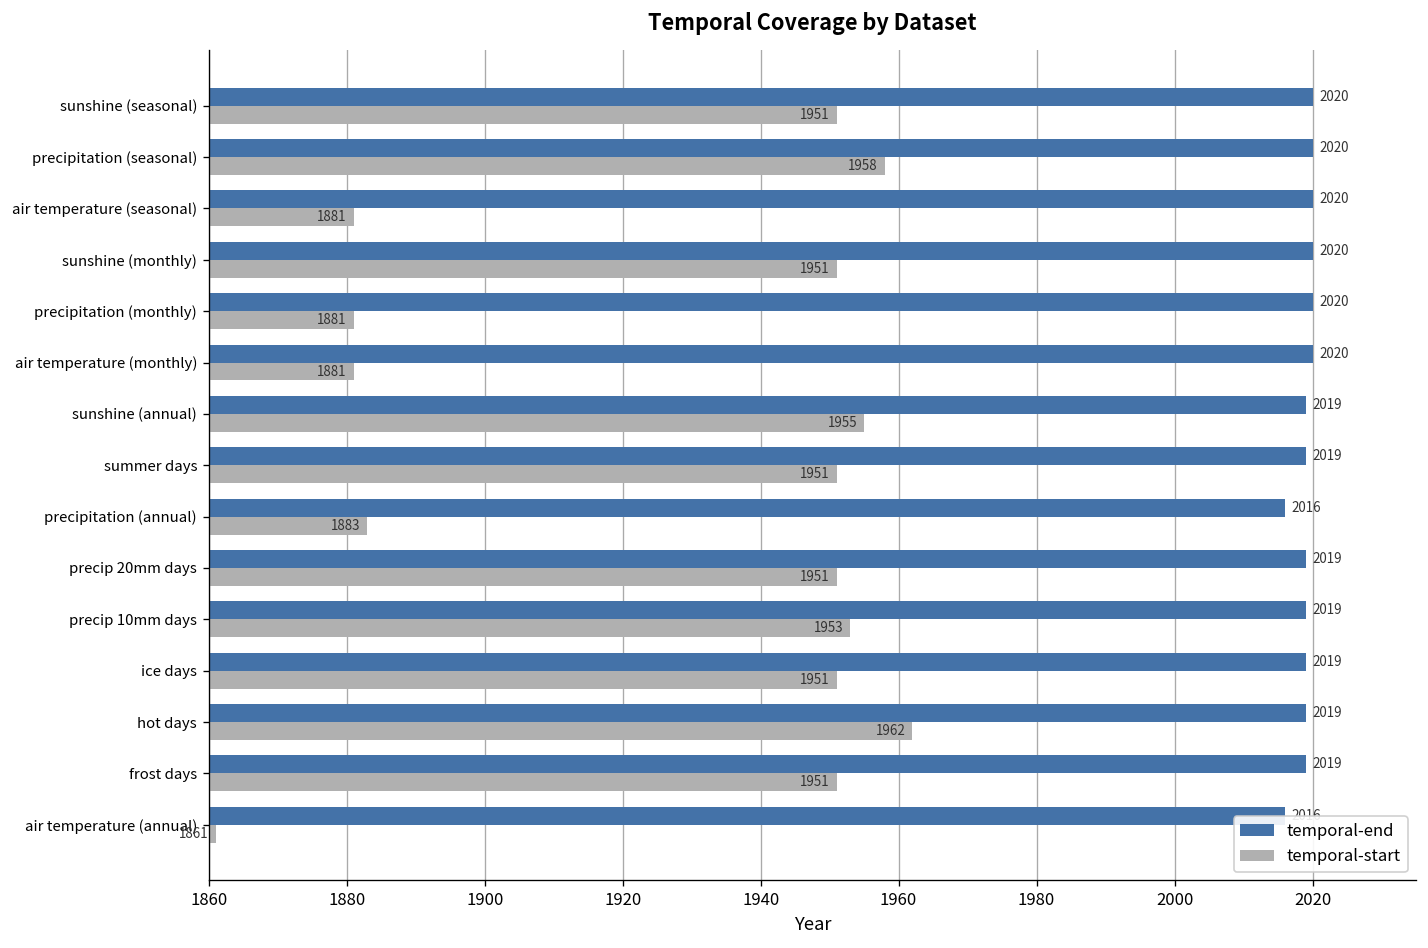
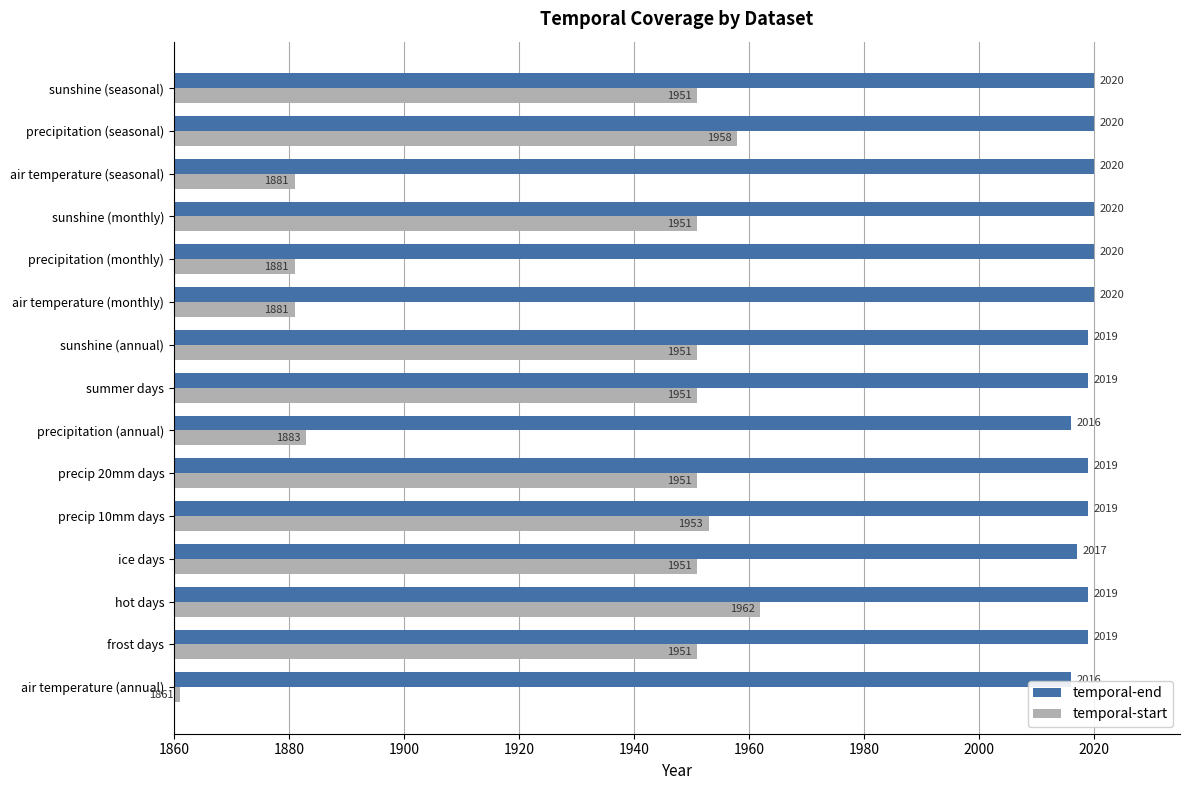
temporal-start, sunshine (annual): 1955 -> 1951
temporal-end, ice days: 2019 -> 2017
